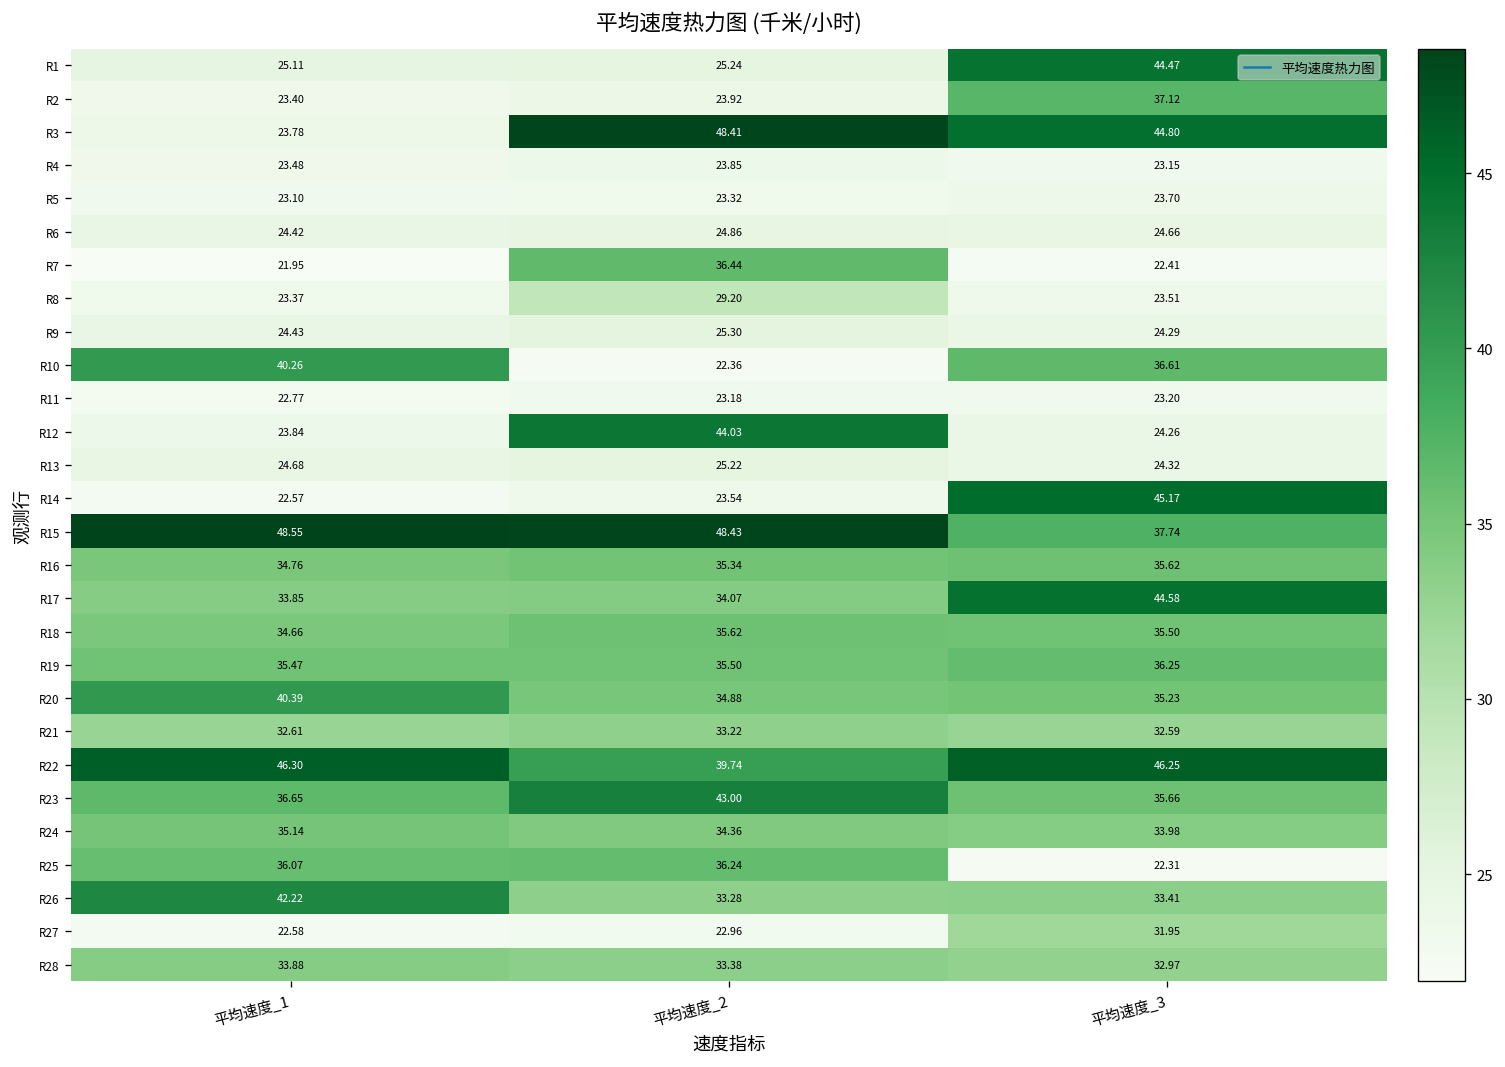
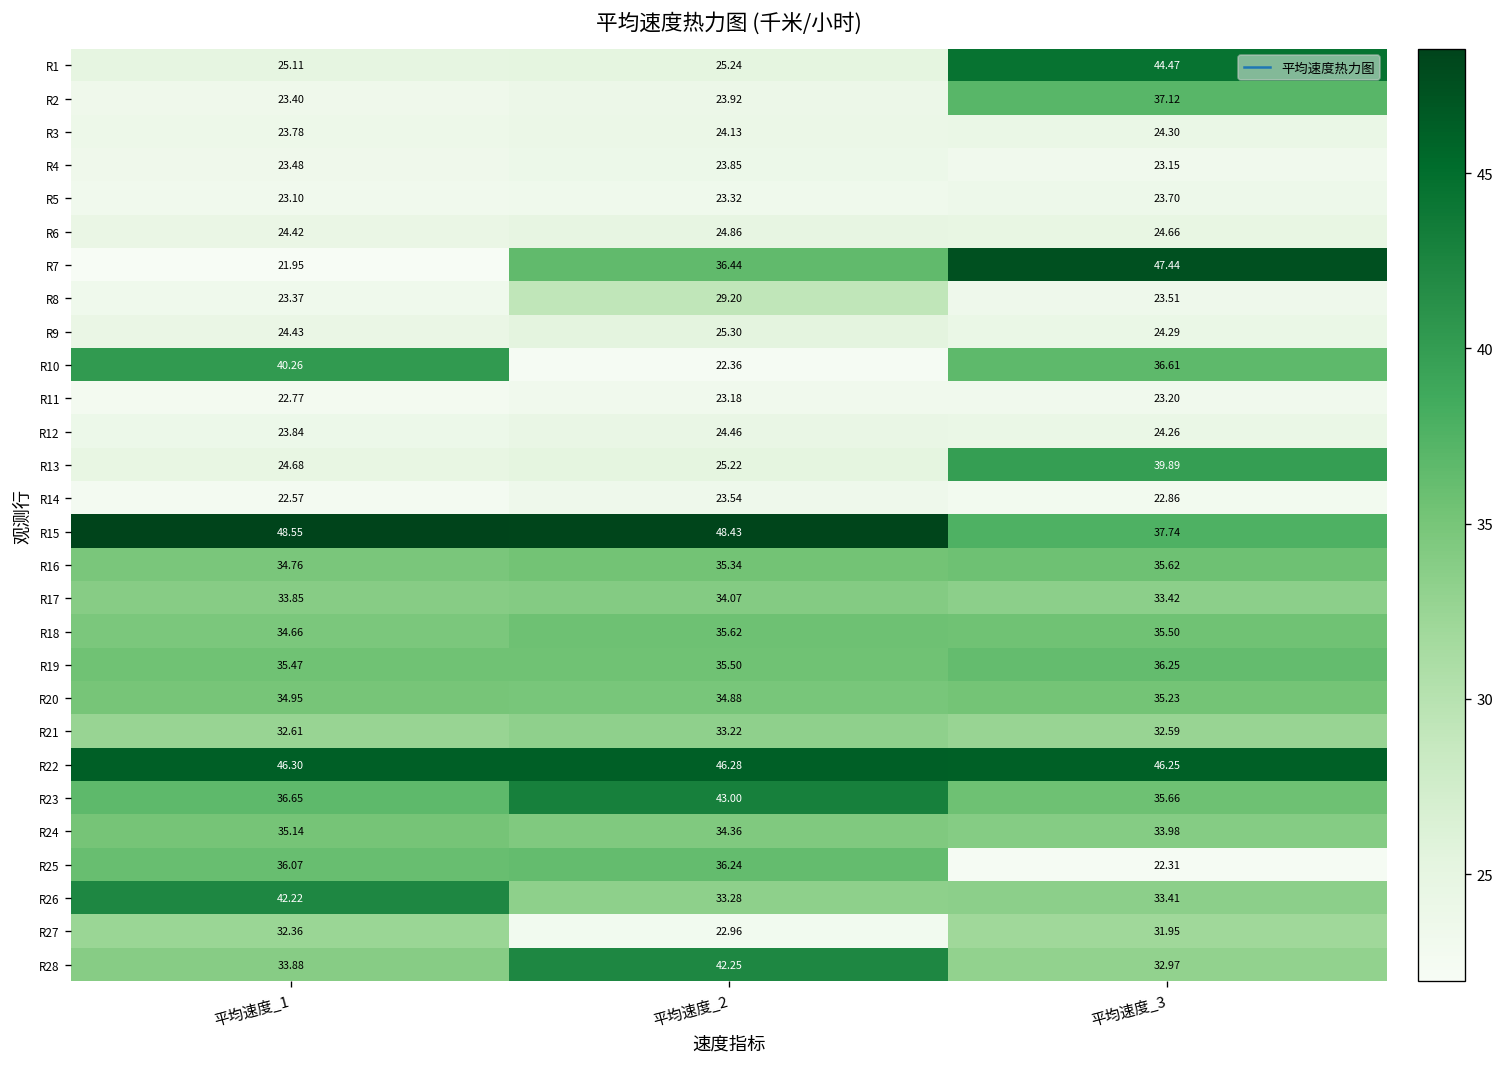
R3, 平均速度_2: 48.41 -> 24.13
R3, 平均速度_3: 44.80 -> 24.30
R7, 平均速度_3: 22.41 -> 47.44
R12, 平均速度_2: 44.03 -> 24.46
R13, 平均速度_3: 24.32 -> 39.89
R14, 平均速度_3: 45.17 -> 22.86
R17, 平均速度_3: 44.58 -> 33.42
R20, 平均速度_1: 40.39 -> 34.95
R22, 平均速度_2: 39.74 -> 46.28
R27, 平均速度_1: 22.58 -> 32.36
R28, 平均速度_2: 33.38 -> 42.25
